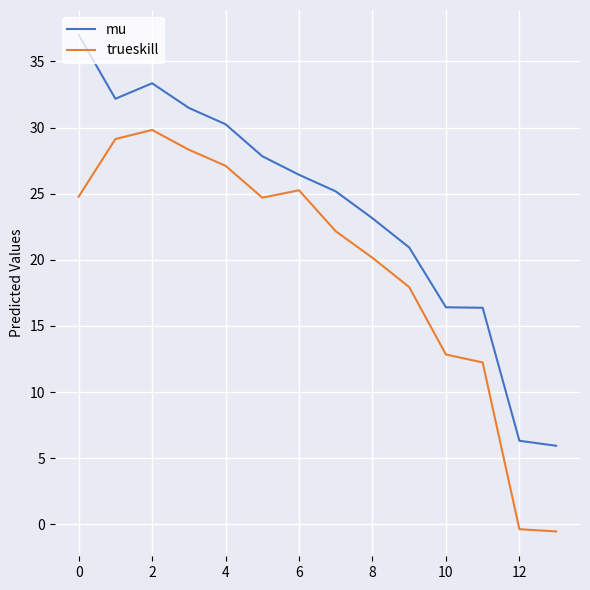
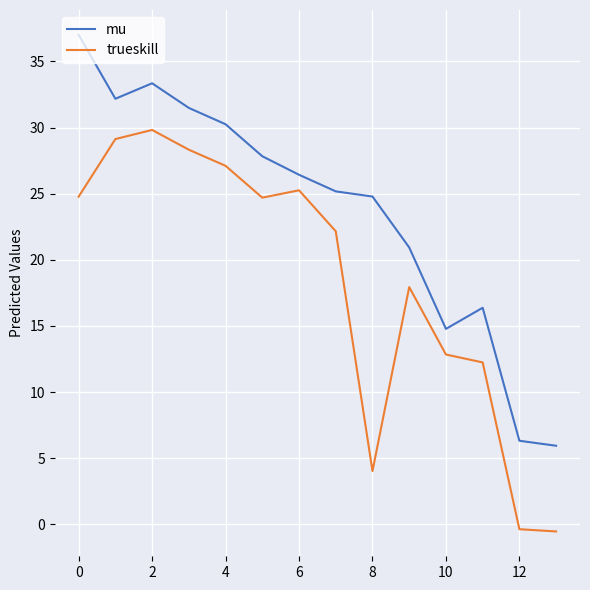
mu, 8: 23.1 -> 24.8
trueskill, 8: 20.2 -> 4.0
mu, 10: 16.4 -> 14.8
